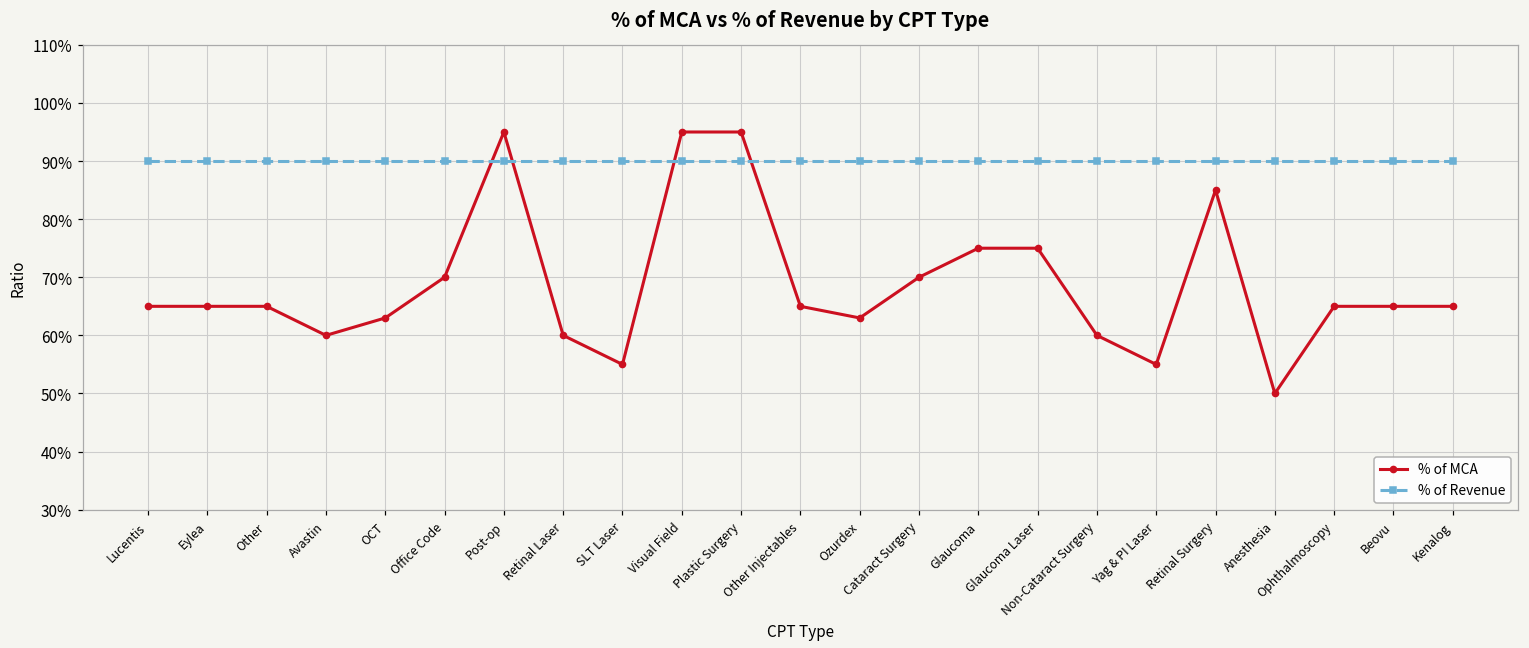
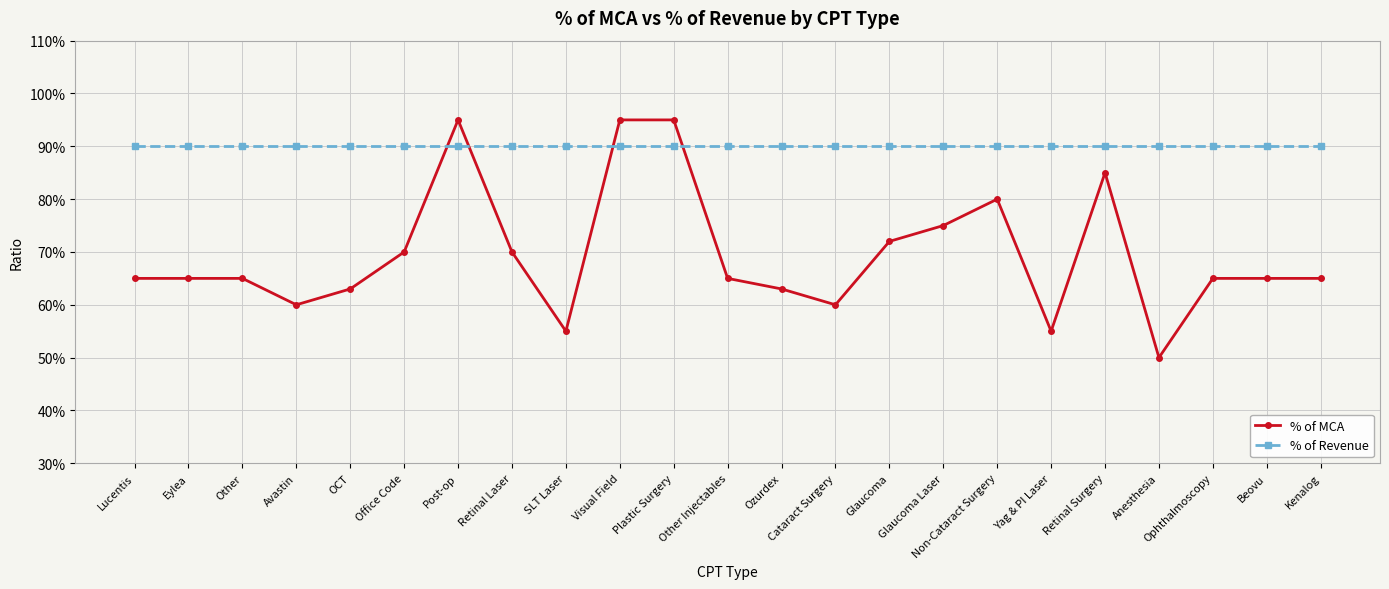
% of MCA, Retinal Laser: 60% -> 70%
% of MCA, Cataract Surgery: 70% -> 60%
% of MCA, Glaucoma: 75% -> 72%
% of MCA, Non-Cataract Surgery: 60% -> 80%
